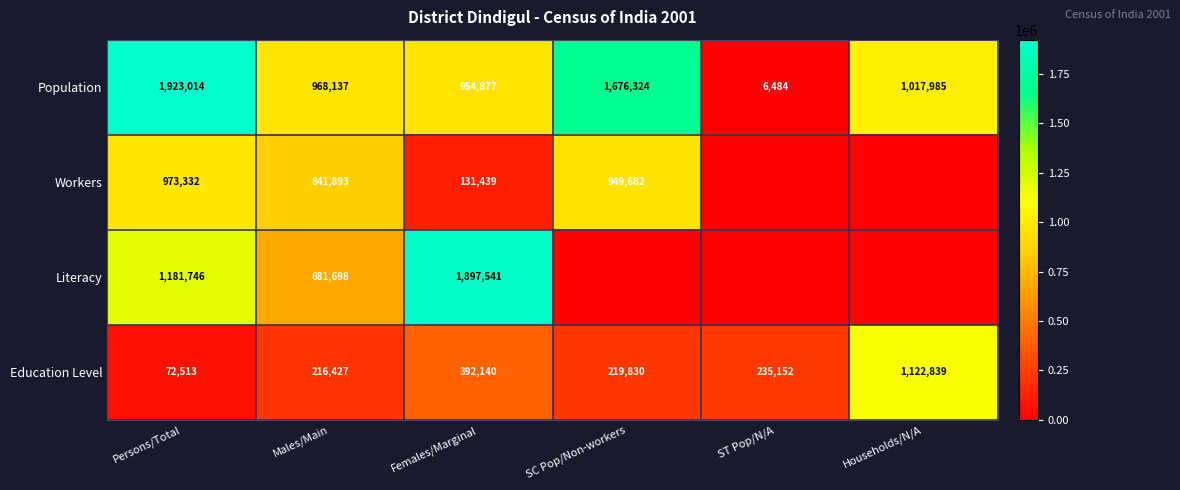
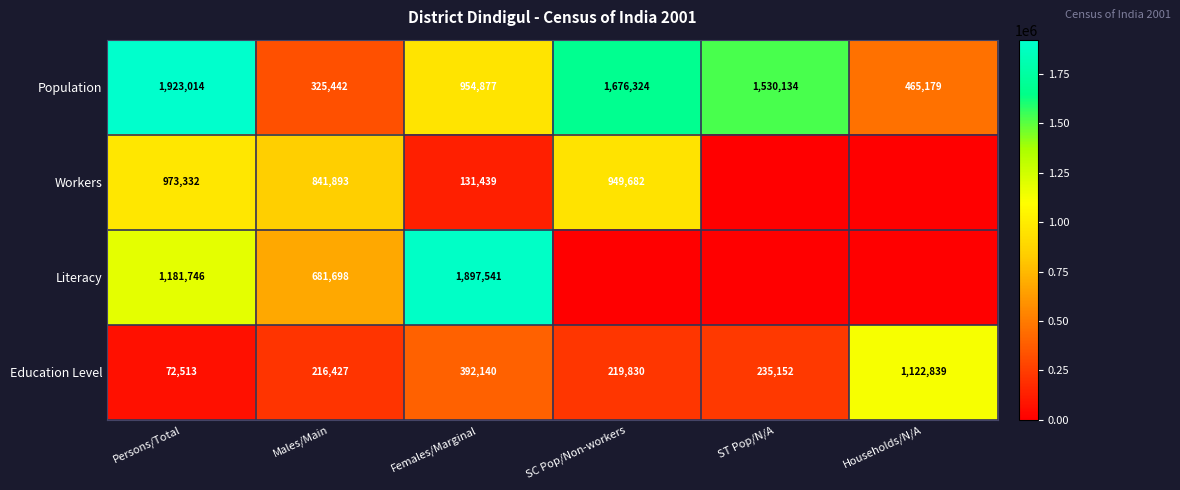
Population, Males/Main: 968,137 -> 325,442
Population, ST Pop/N/A: 6,484 -> 1,530,134
Population, Households/N/A: 1,017,985 -> 465,179
